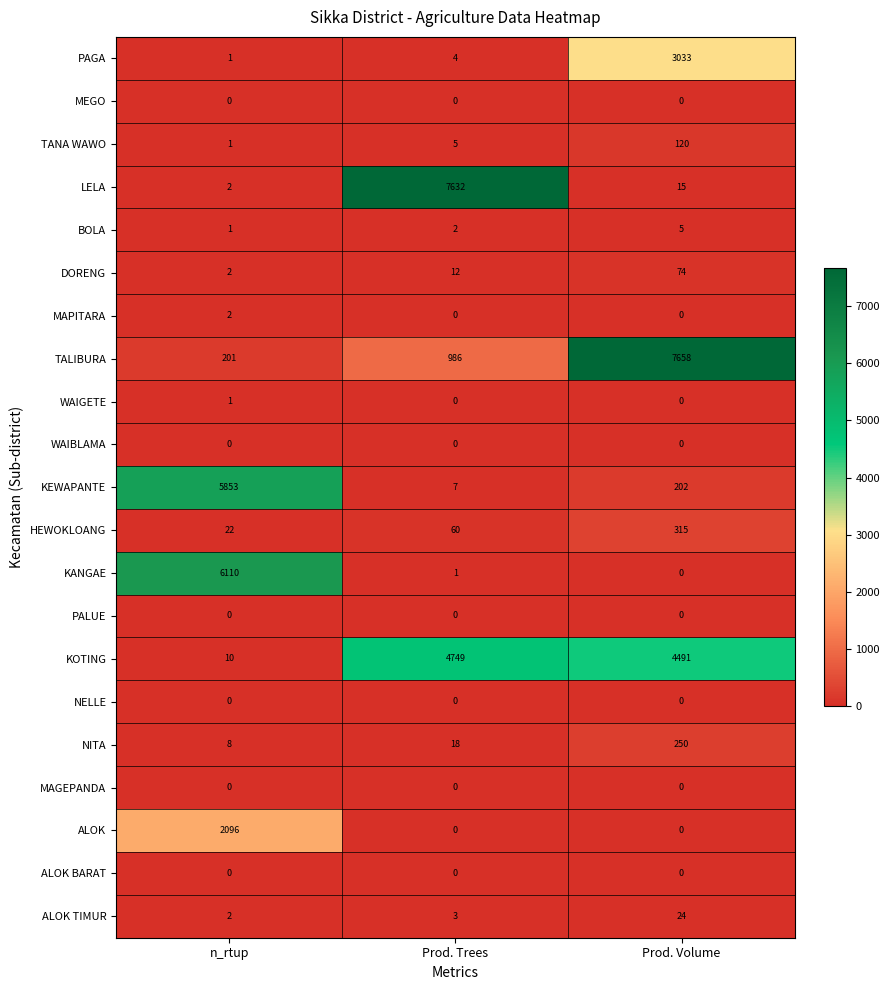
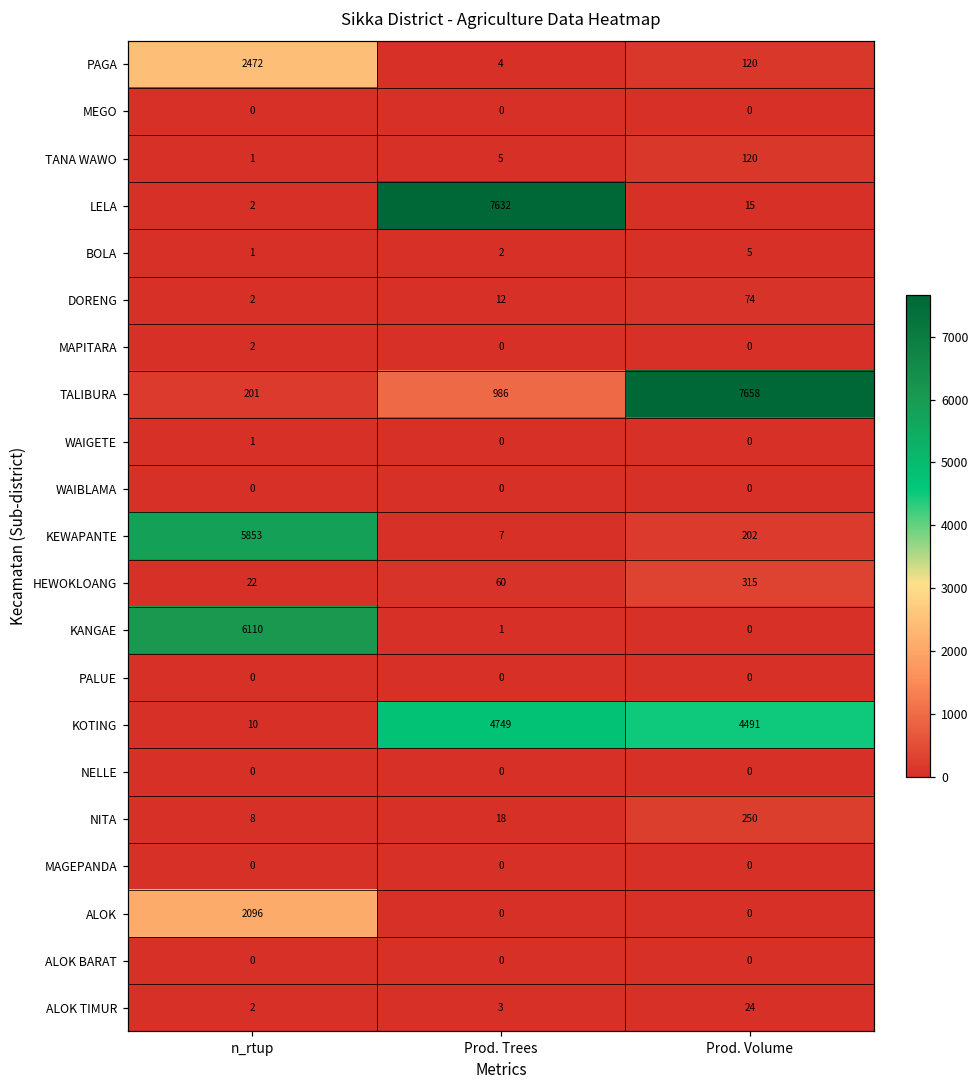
PAGA, n_rtup: 1 -> 2472
PAGA, Prod. Volume: 3033 -> 120
